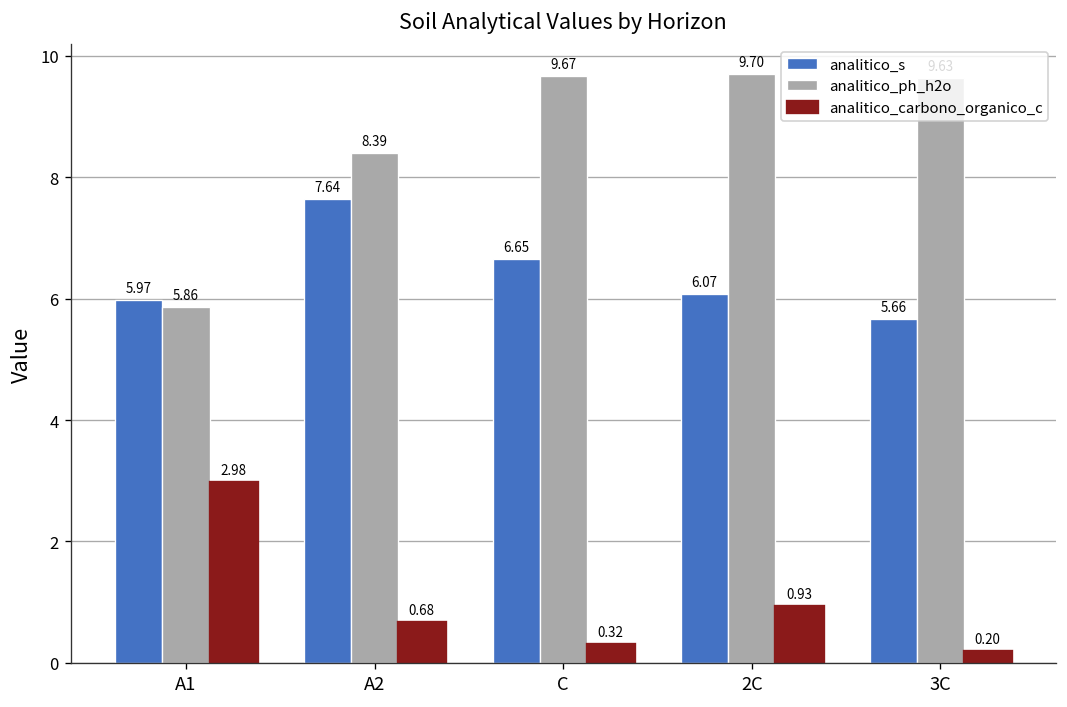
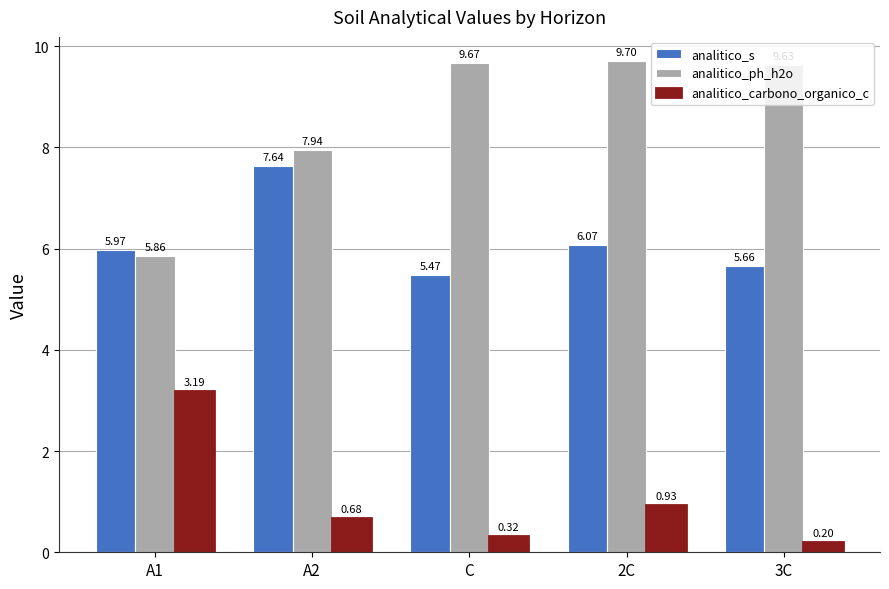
analitico_carbono_organico_c, A1: 2.98 -> 3.19
analitico_ph_h2o, A2: 8.39 -> 7.94
analitico_s, C: 6.65 -> 5.47
